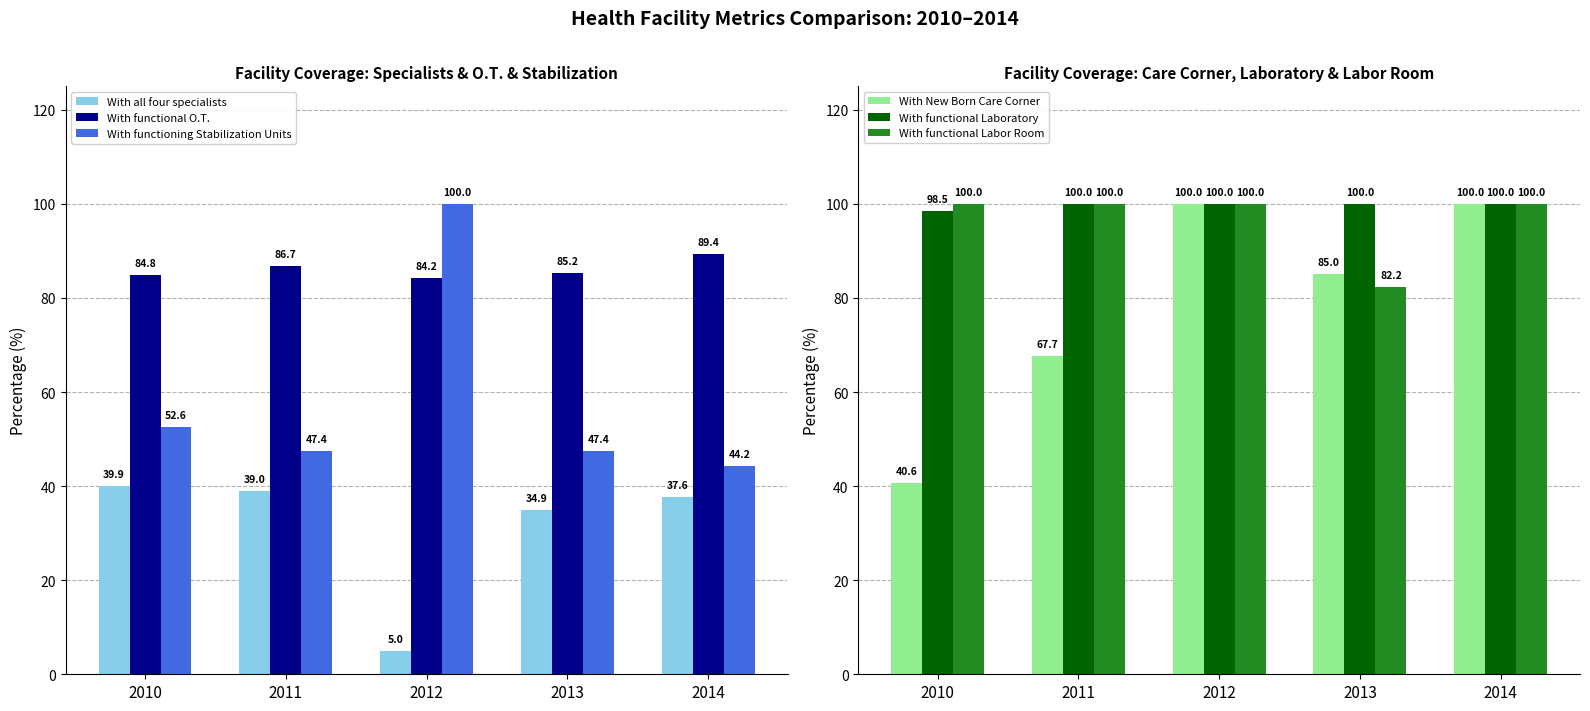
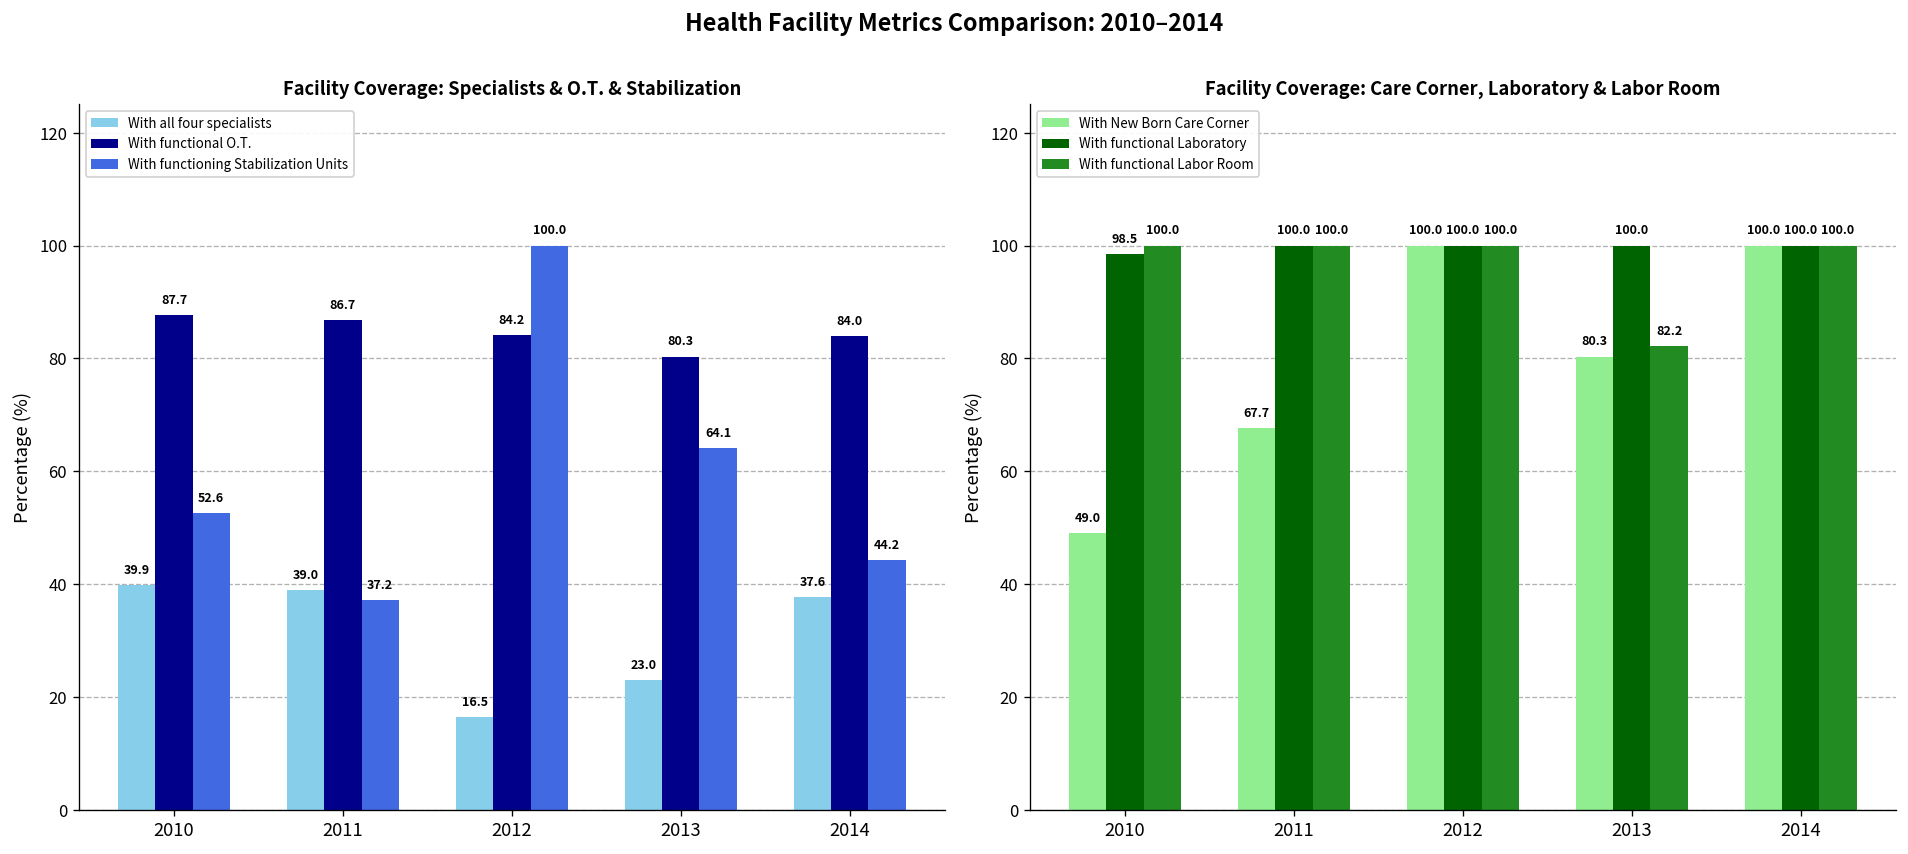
Facility Coverage: Specialists & O.T. & Stabilization, With functional O.T., 2010: 84.8 -> 87.7
Facility Coverage: Specialists & O.T. & Stabilization, With functioning Stabilization Units, 2011: 47.4 -> 37.2
Facility Coverage: Specialists & O.T. & Stabilization, With all four specialists, 2012: 5.0 -> 16.5
Facility Coverage: Specialists & O.T. & Stabilization, With all four specialists, 2013: 34.9 -> 23.0
Facility Coverage: Specialists & O.T. & Stabilization, With functional O.T., 2013: 85.2 -> 80.3
Facility Coverage: Specialists & O.T. & Stabilization, With functioning Stabilization Units, 2013: 47.4 -> 64.1
Facility Coverage: Specialists & O.T. & Stabilization, With functional O.T., 2014: 89.4 -> 84.0
Facility Coverage: Care Corner, Laboratory & Labor Room, With New Born Care Corner, 2010: 40.6 -> 49.0
Facility Coverage: Care Corner, Laboratory & Labor Room, With New Born Care Corner, 2013: 85.0 -> 80.3
